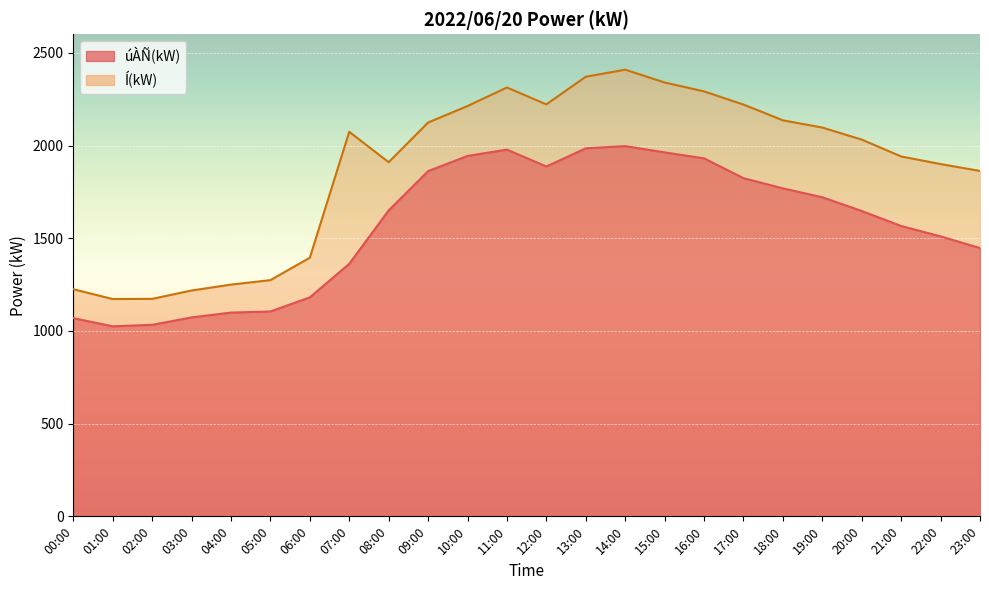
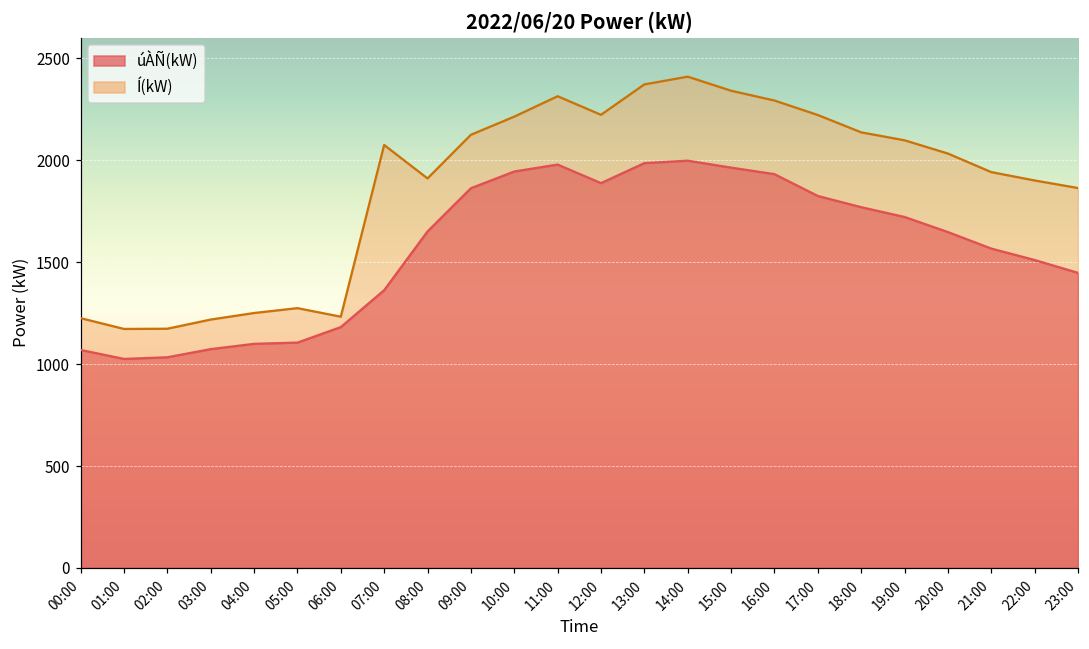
Í(kW), 06:00: 1400 -> 1230
